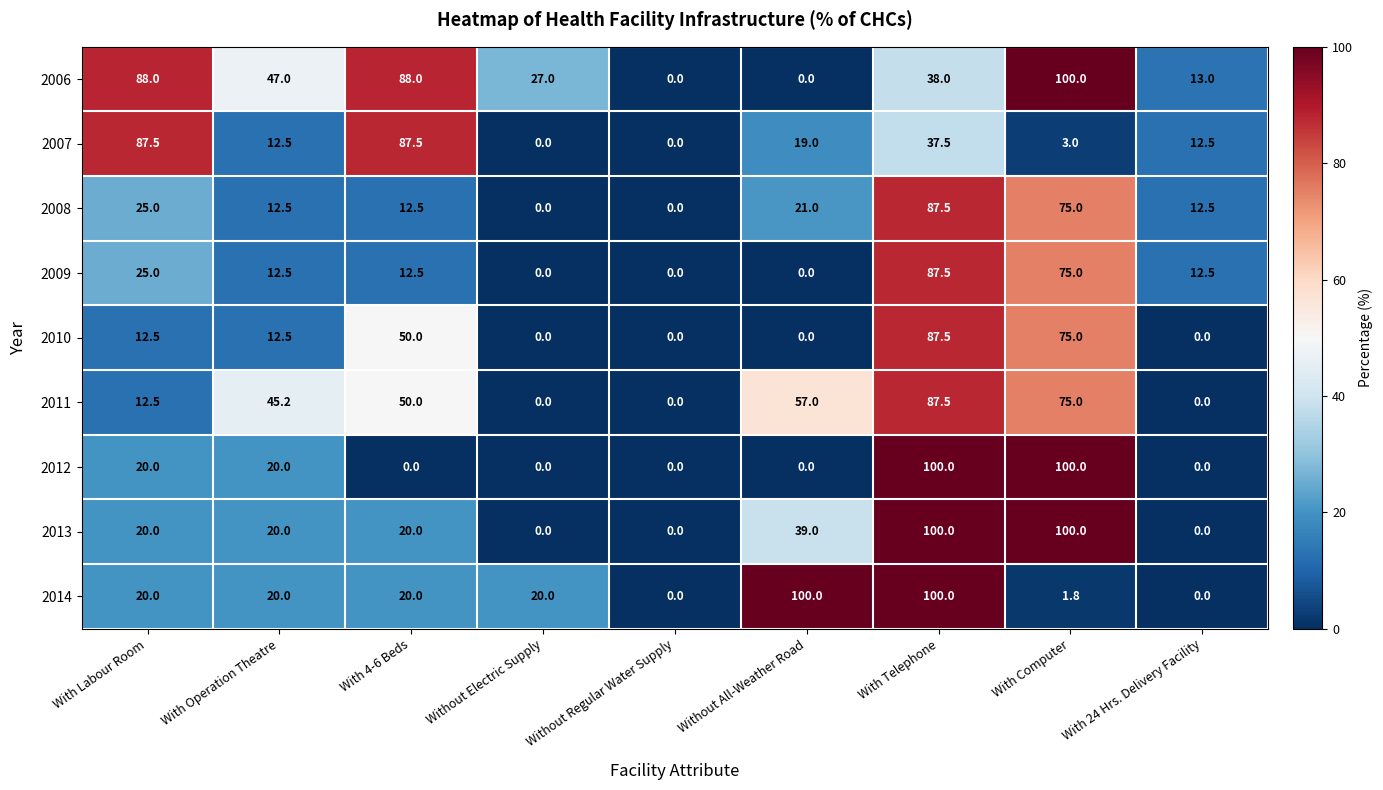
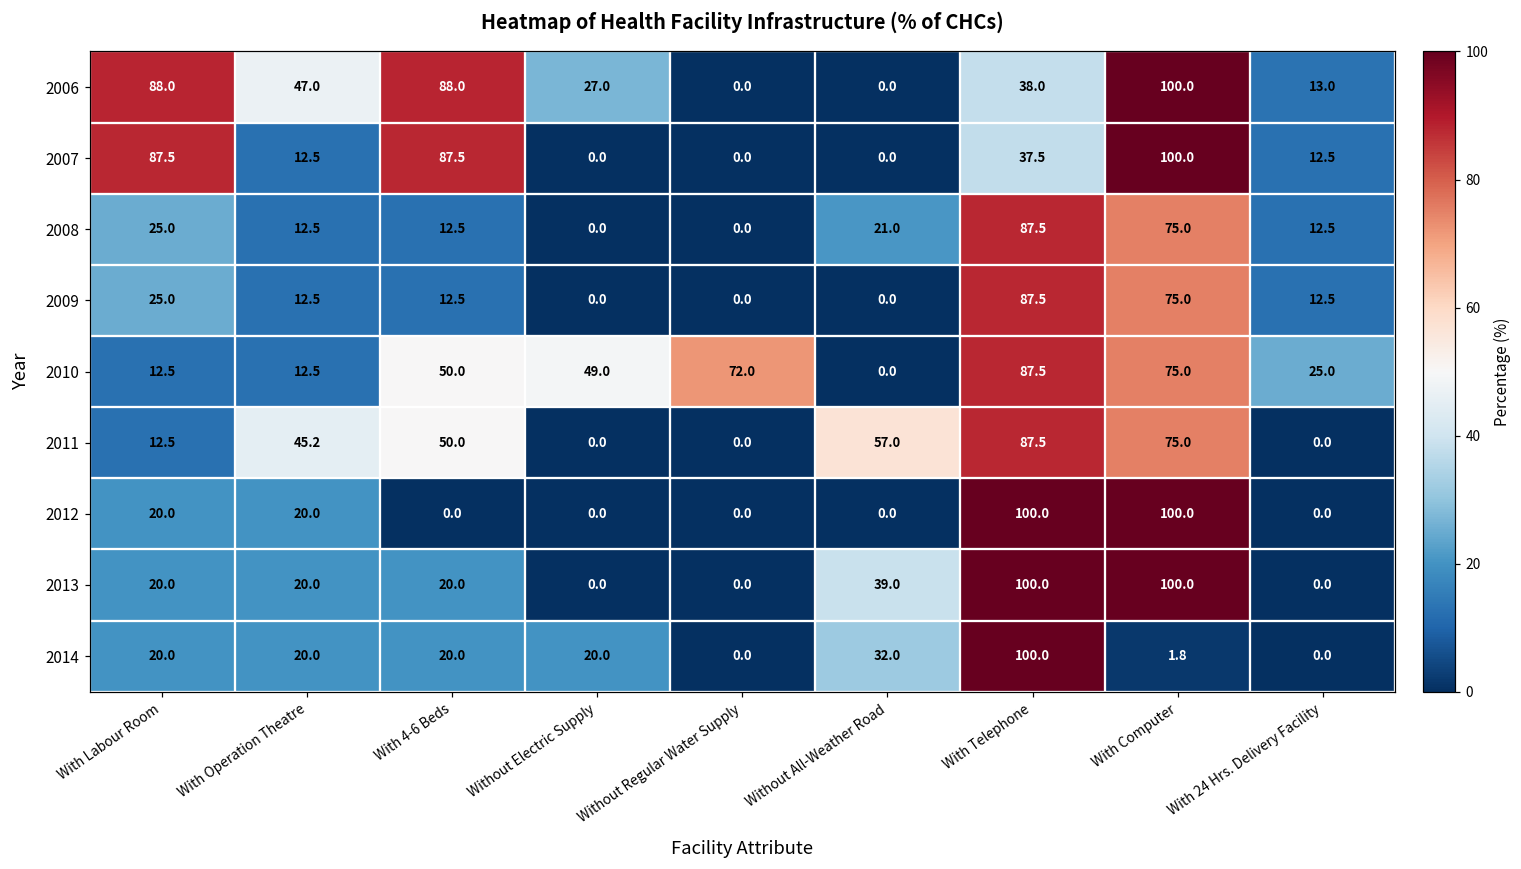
2007, Without All-Weather Road: 19.0 -> 0.0
2007, With Computer: 3.0 -> 100.0
2010, Without Electric Supply: 0.0 -> 49.0
2010, Without Regular Water Supply: 0.0 -> 72.0
2010, With 24 Hrs. Delivery Facility: 0.0 -> 25.0
2014, Without All-Weather Road: 100.0 -> 32.0
